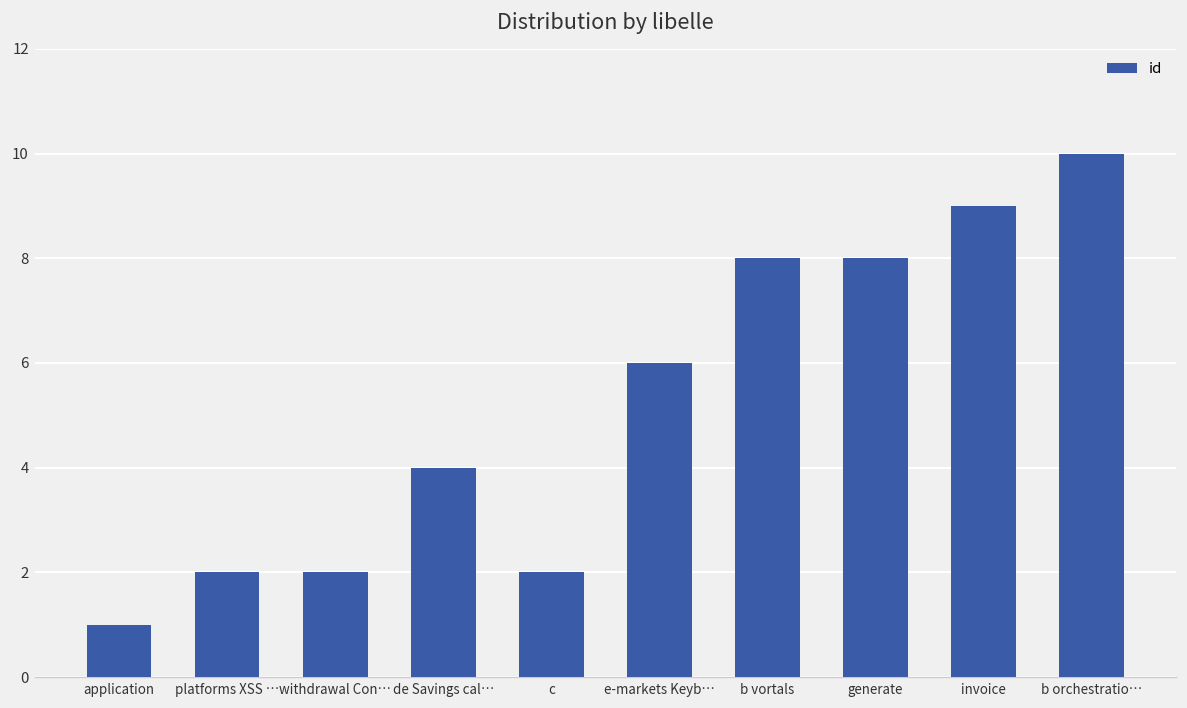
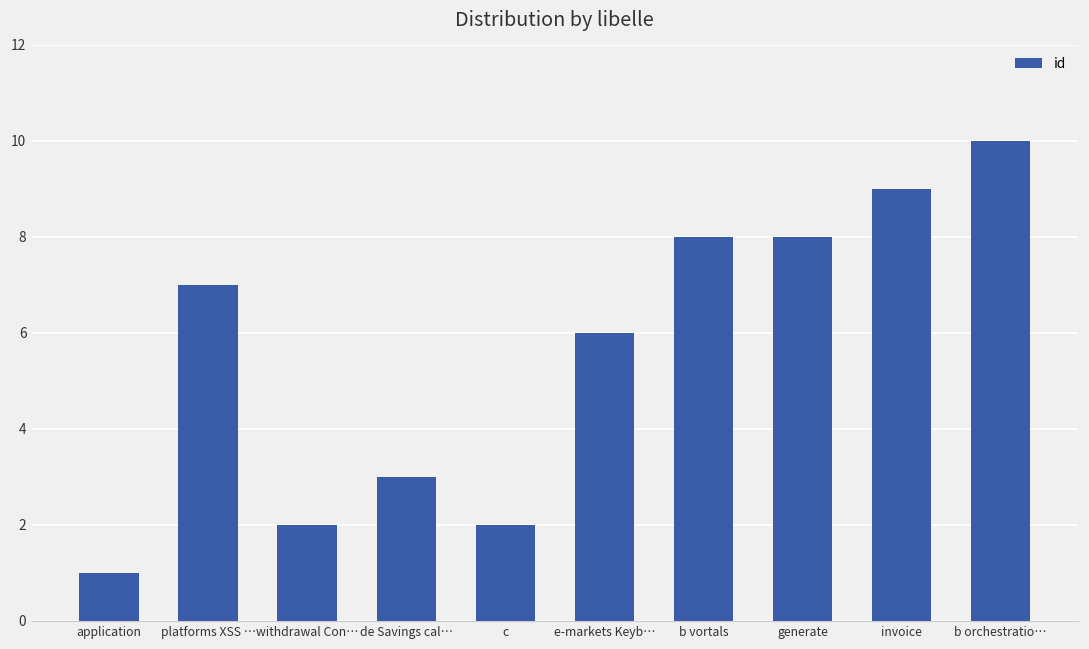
platforms XSS …: 2 -> 7
de Savings cal…: 4 -> 3
